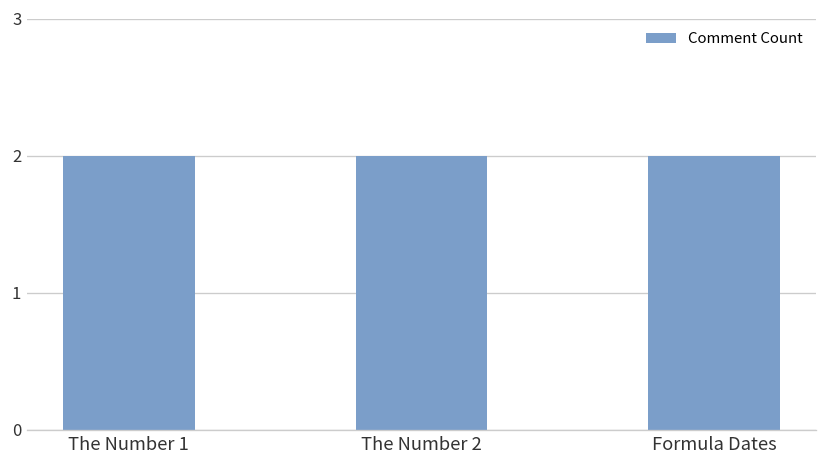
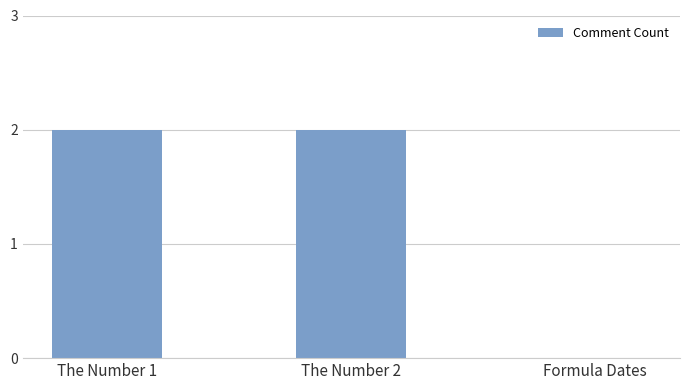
Formula Dates: 2 -> 0
